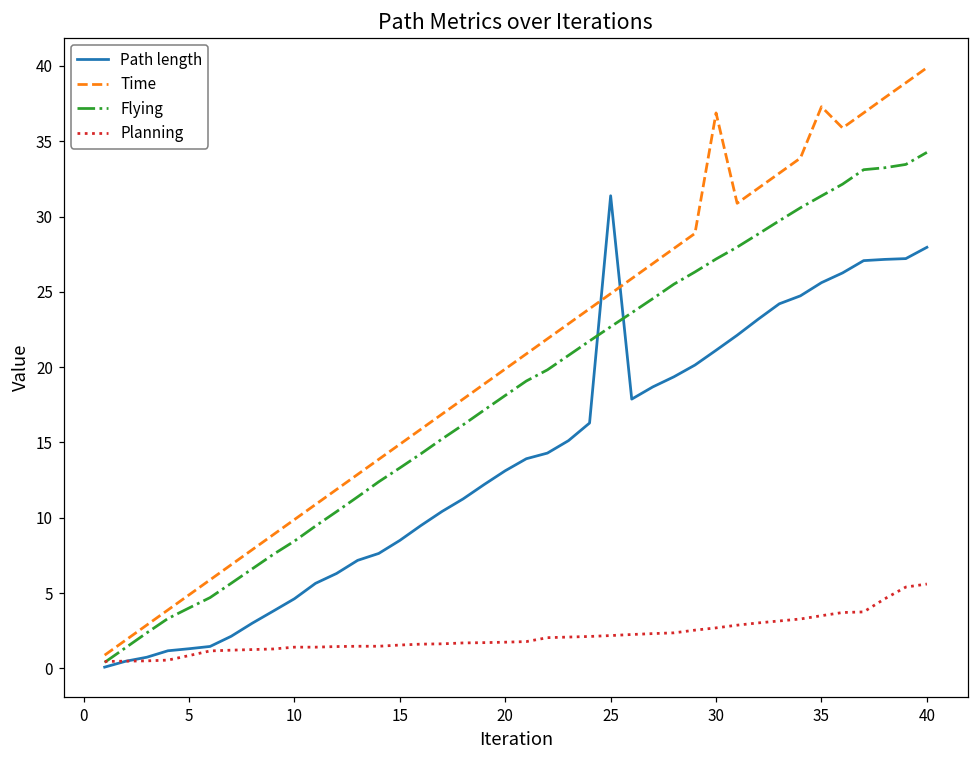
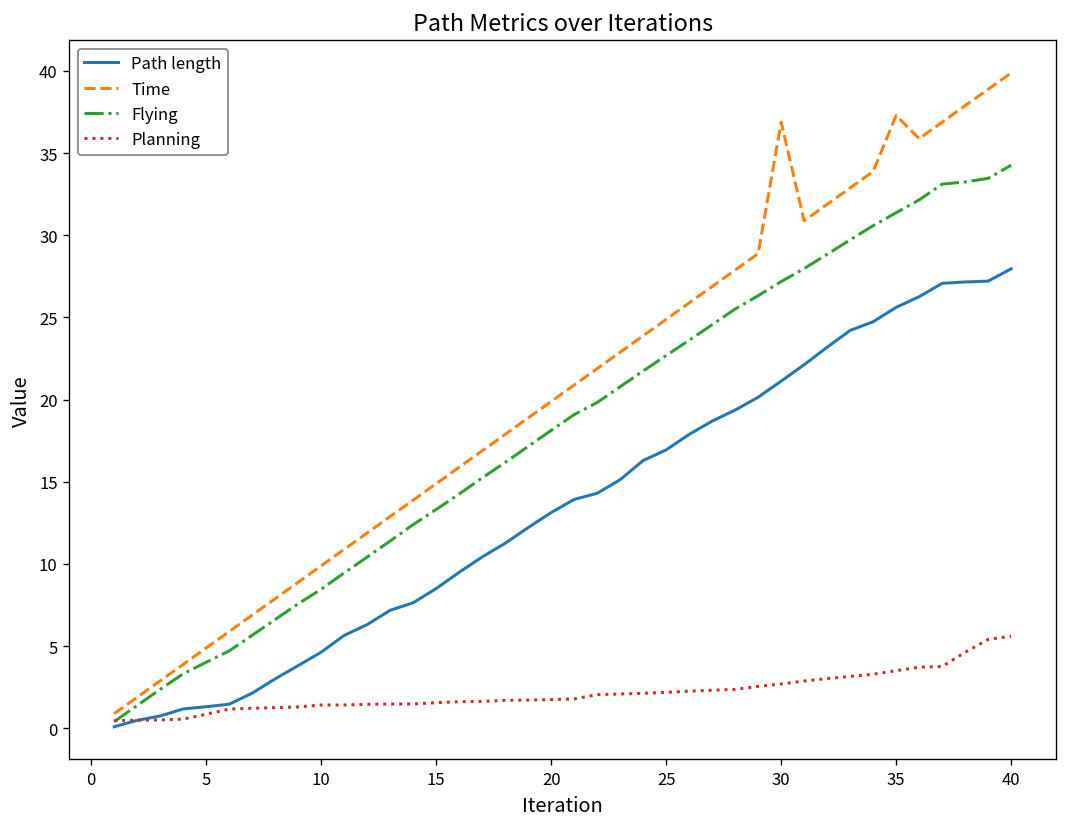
Path length, 25: 31.4 -> 16.9
